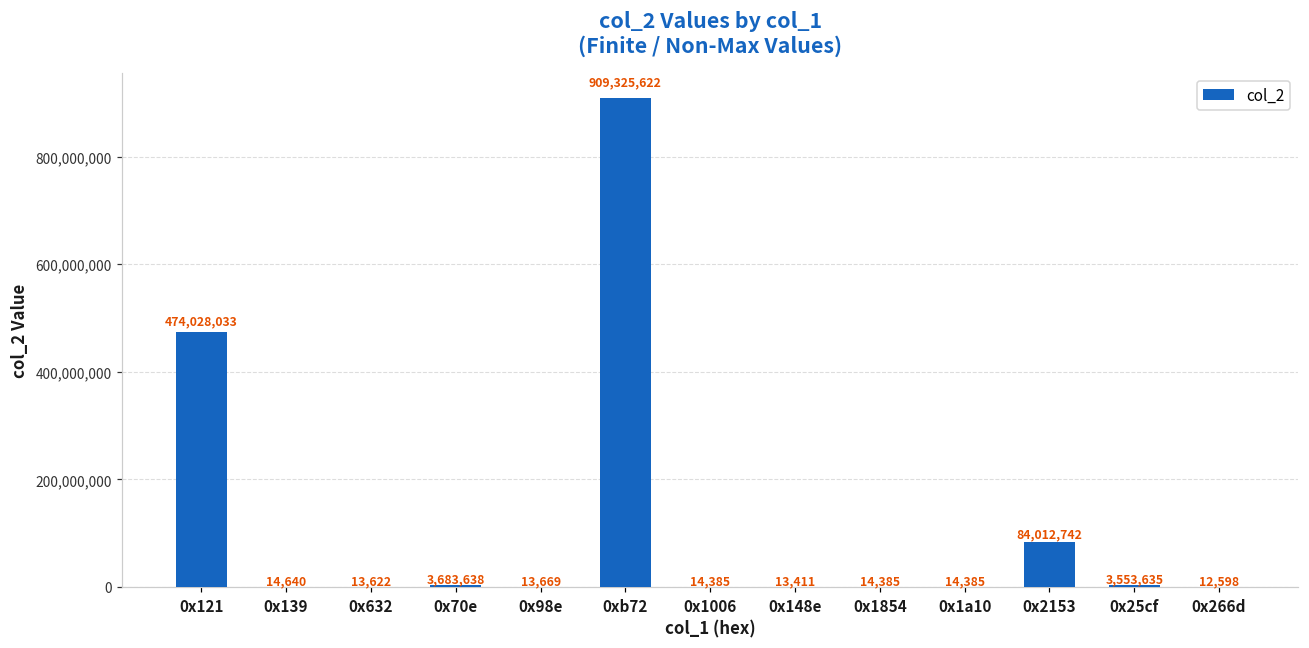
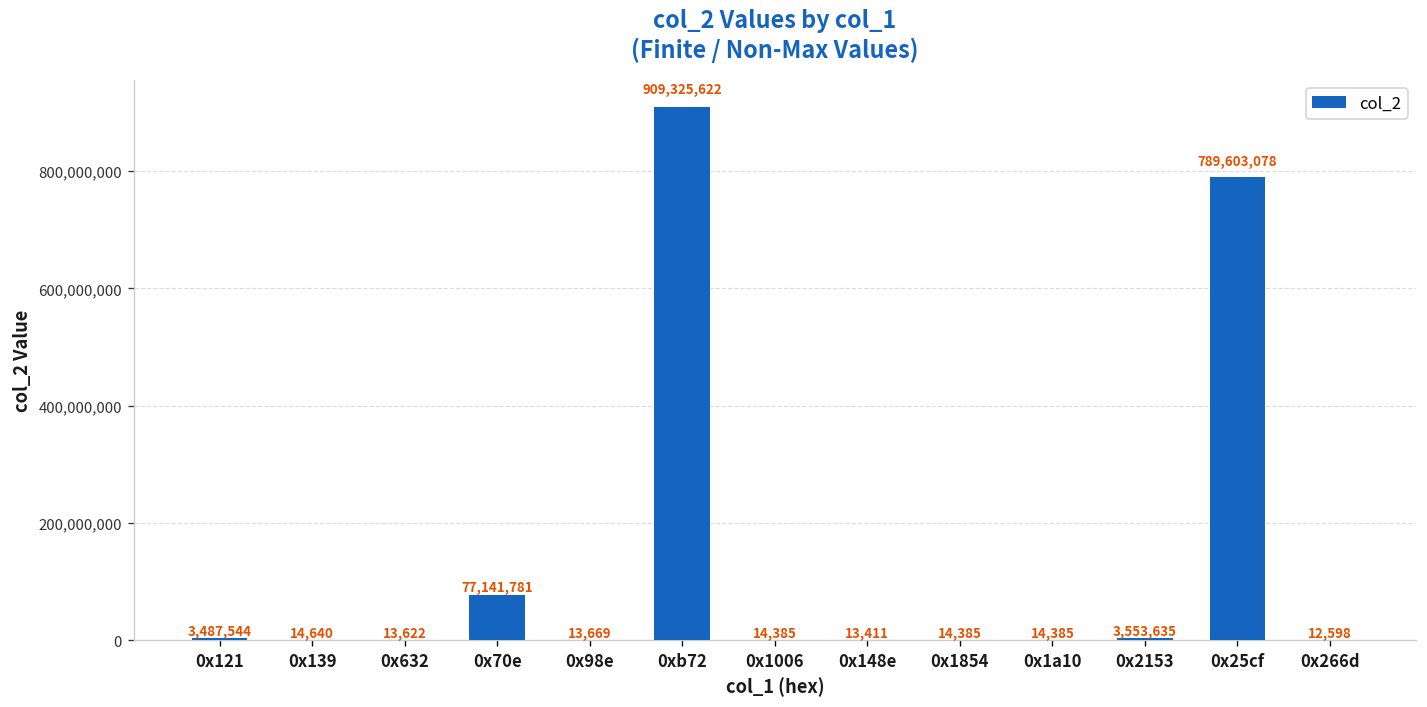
0x121: 474,028,033 -> 3,487,544
0x70e: 3,683,638 -> 77,141,781
0x2153: 84,012,742 -> 3,553,635
0x25cf: 3,553,635 -> 789,603,078
